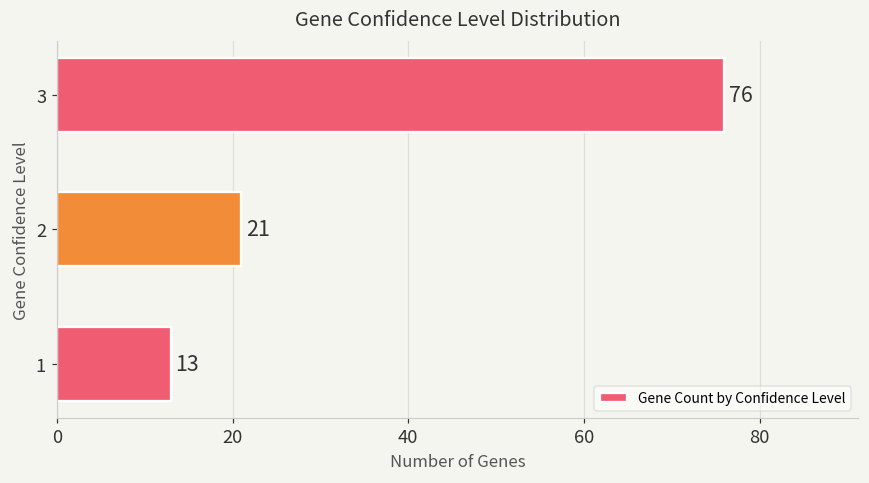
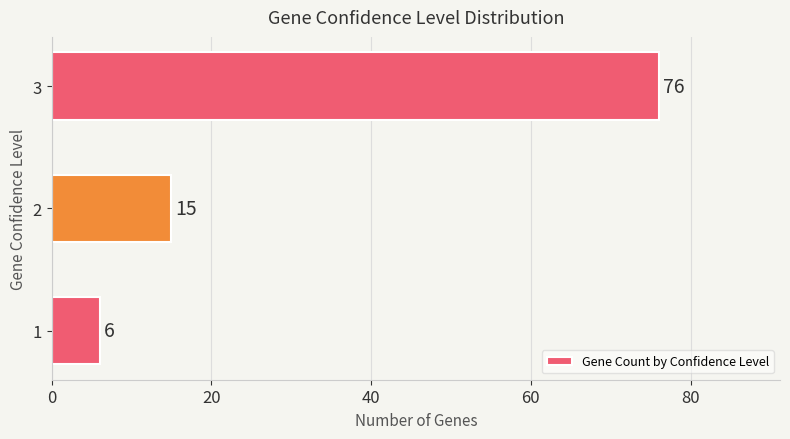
2: 21 -> 15
1: 13 -> 6
